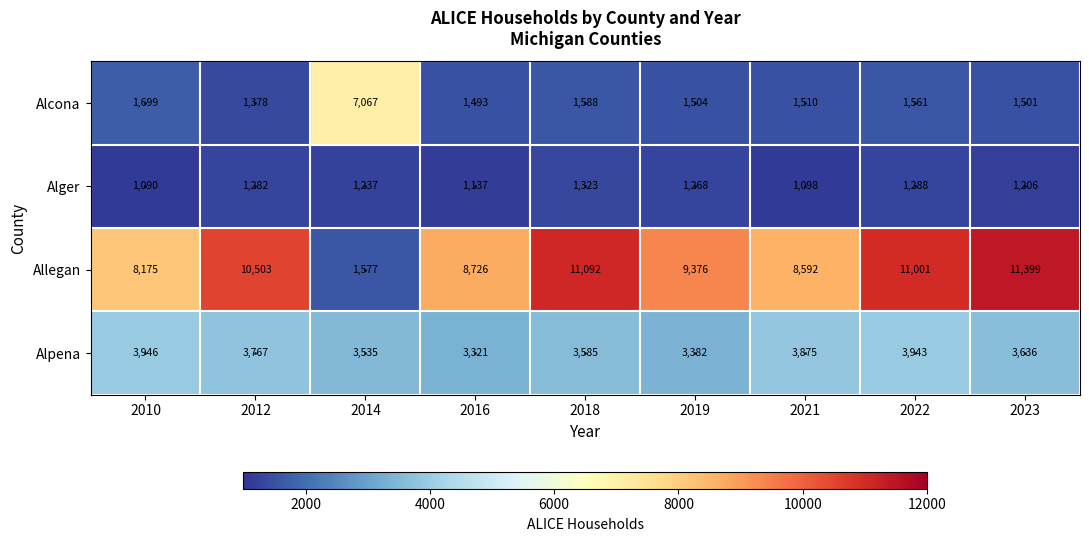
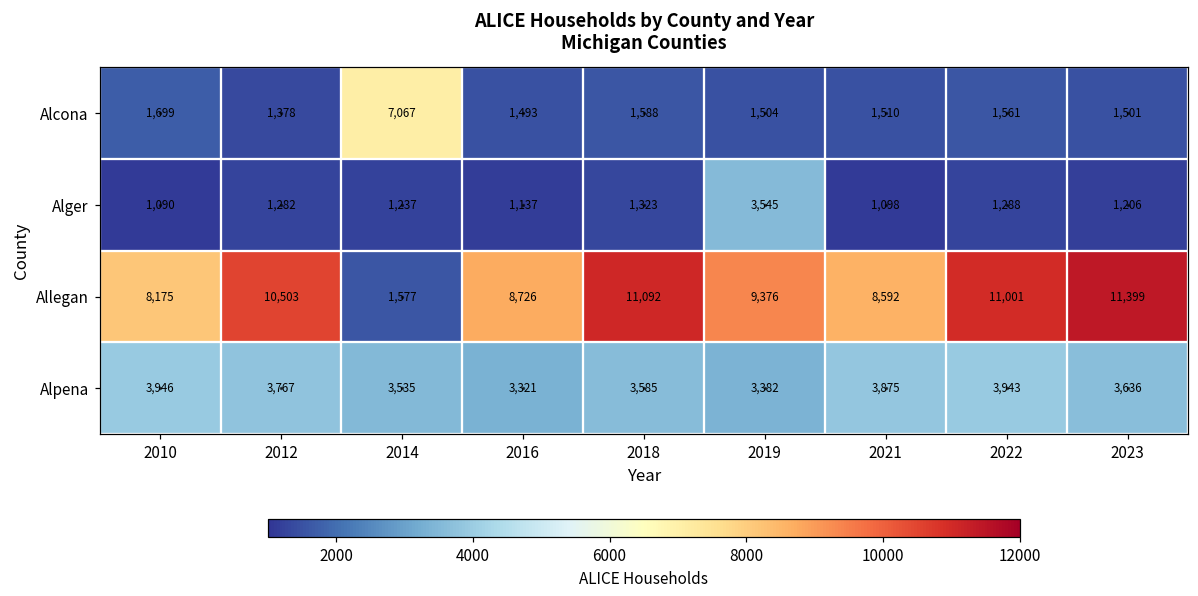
Alger, 2019: 1,268 -> 3,545
